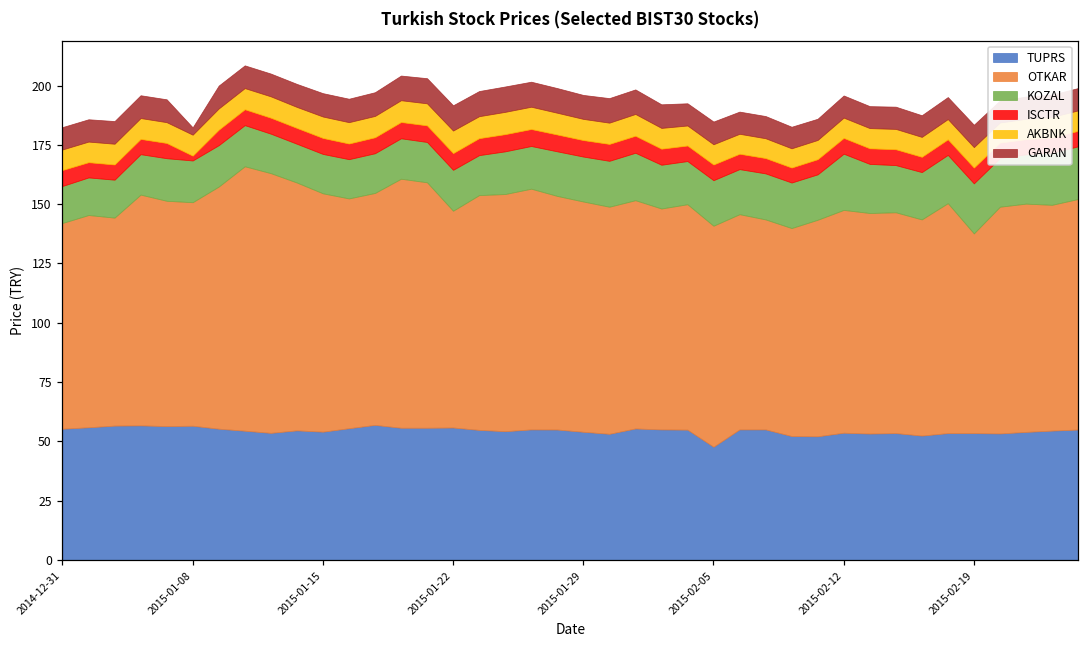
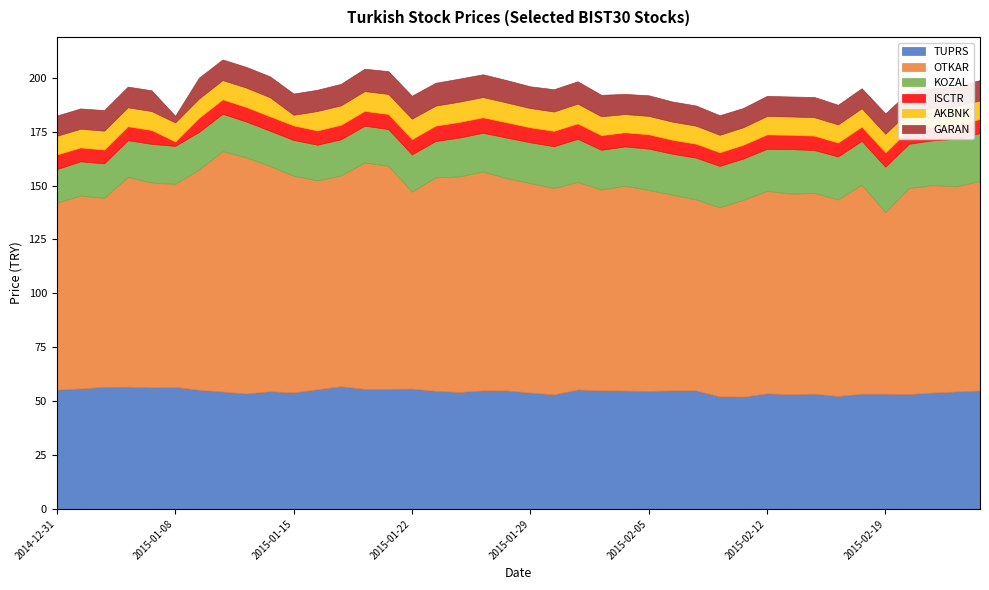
AKBNK, 2015-01-15: 9 -> 5
TUPRS, 2015-02-05: 48 -> 55
KOZAL, 2015-02-12: 24 -> 20
